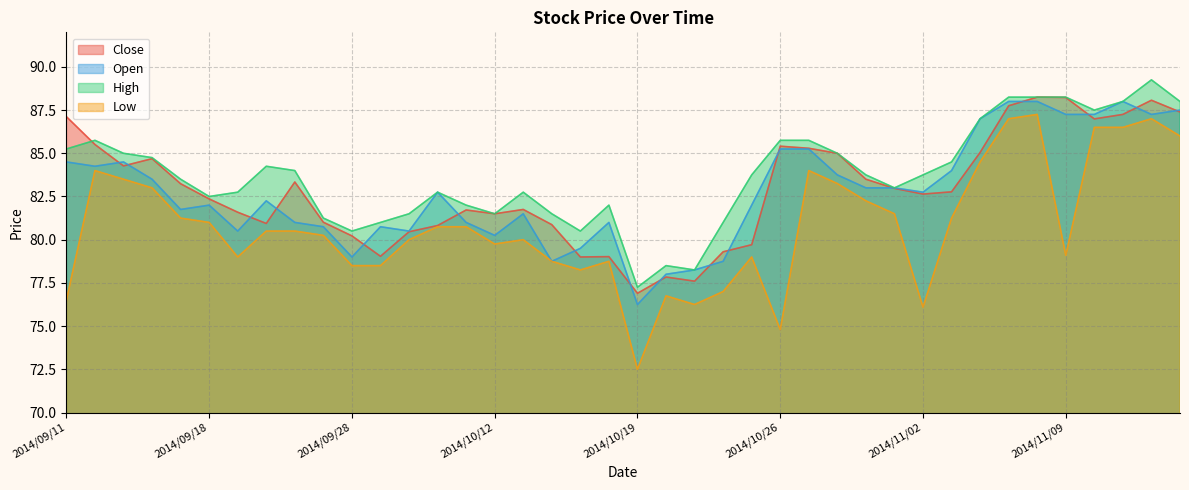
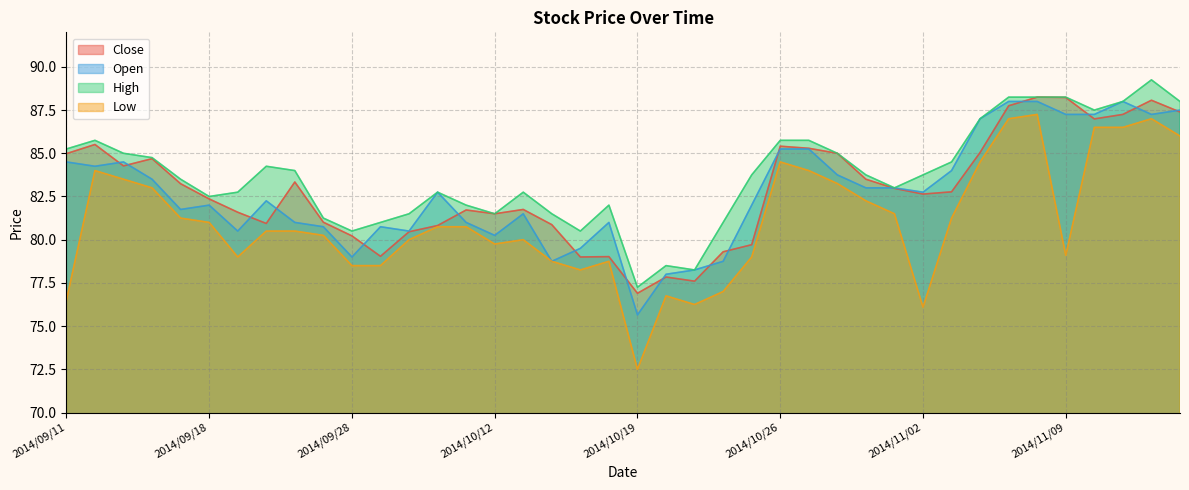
Close, 2014/09/11: 87.1 -> 85.0
Open, 2014/10/19: 76.3 -> 75.7
Low, 2014/10/26: 74.8 -> 84.5
